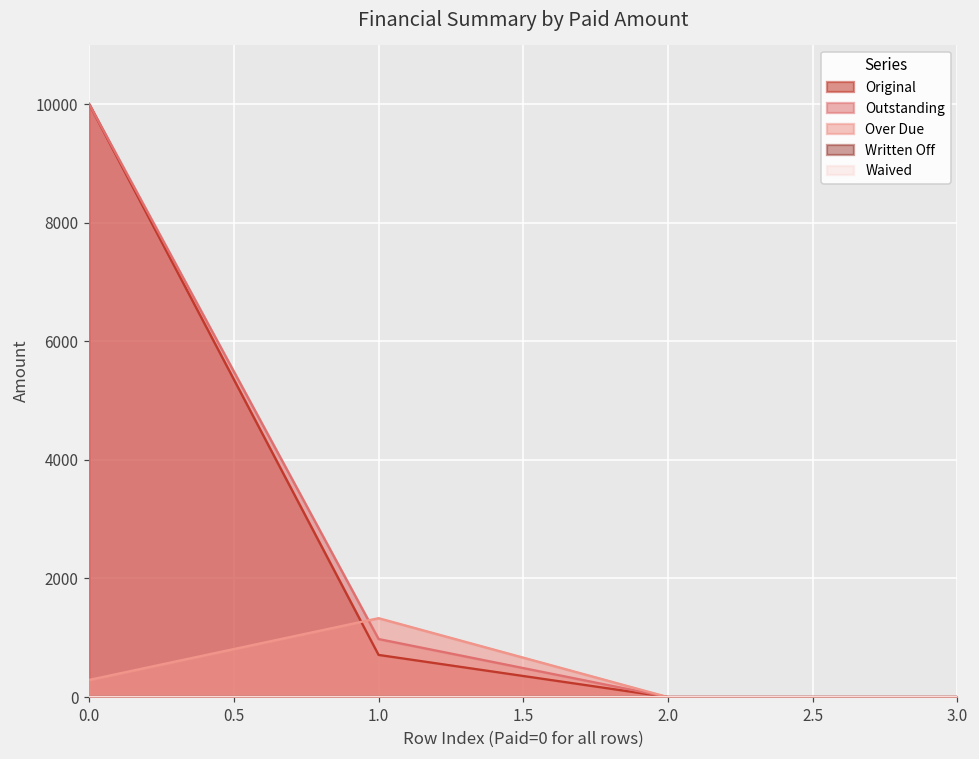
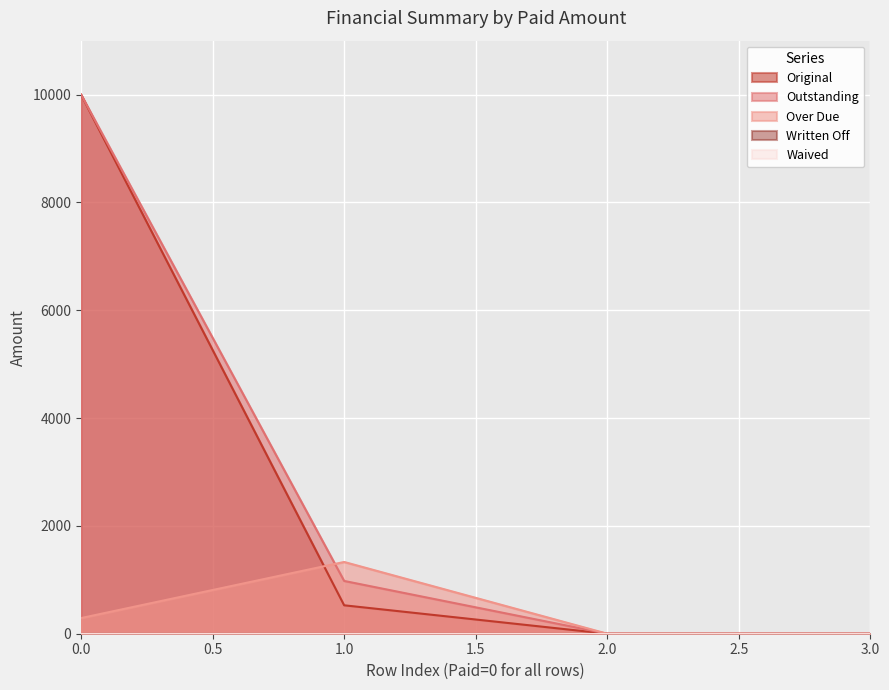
Original, 1.0: 700 -> 500
